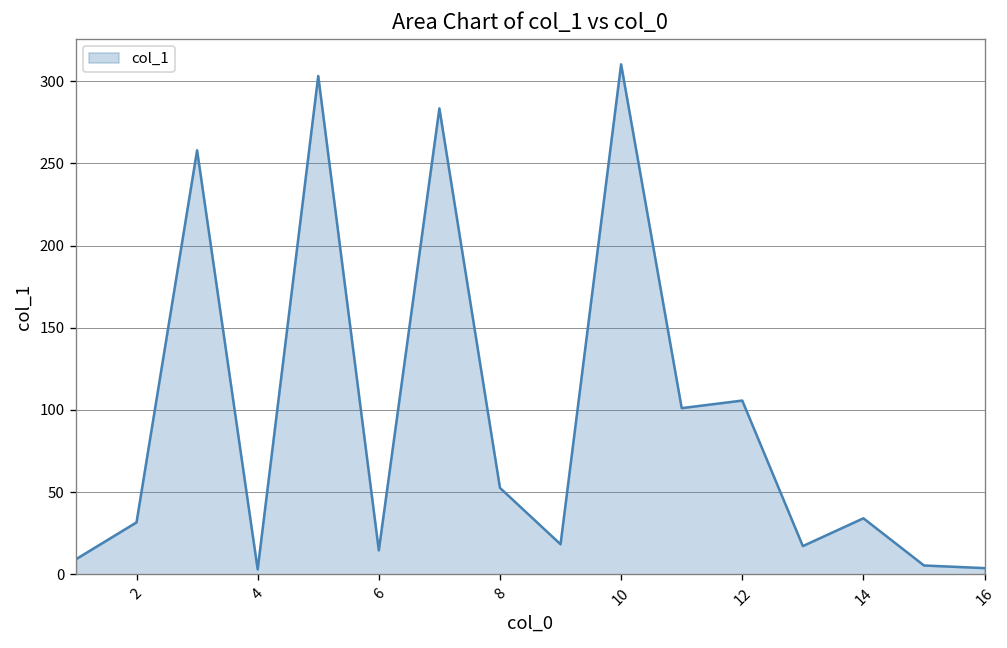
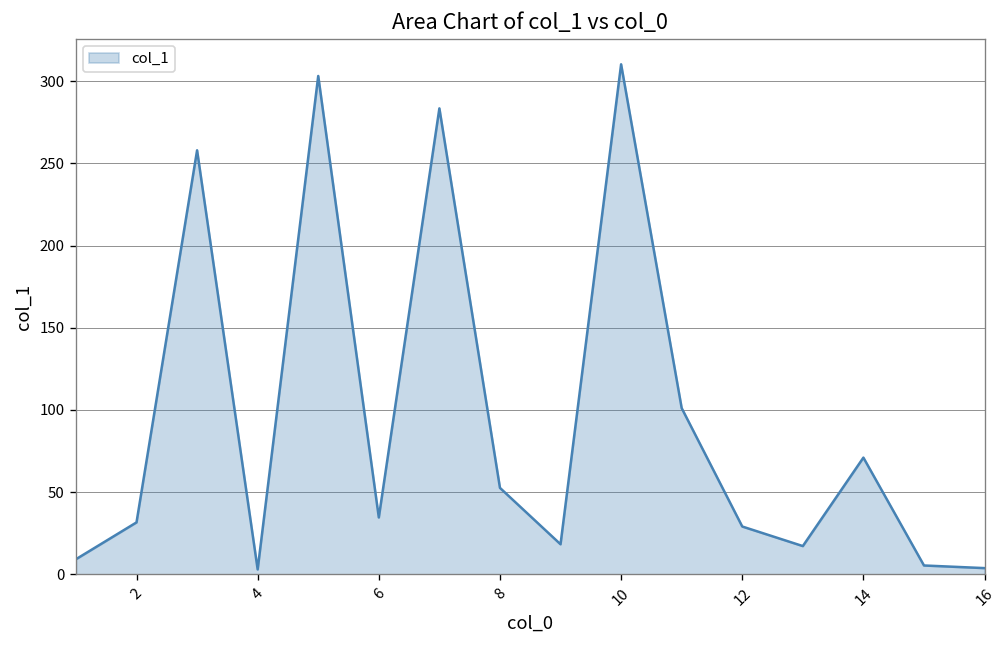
6: 15 -> 35
12: 106 -> 29
14: 34 -> 71
